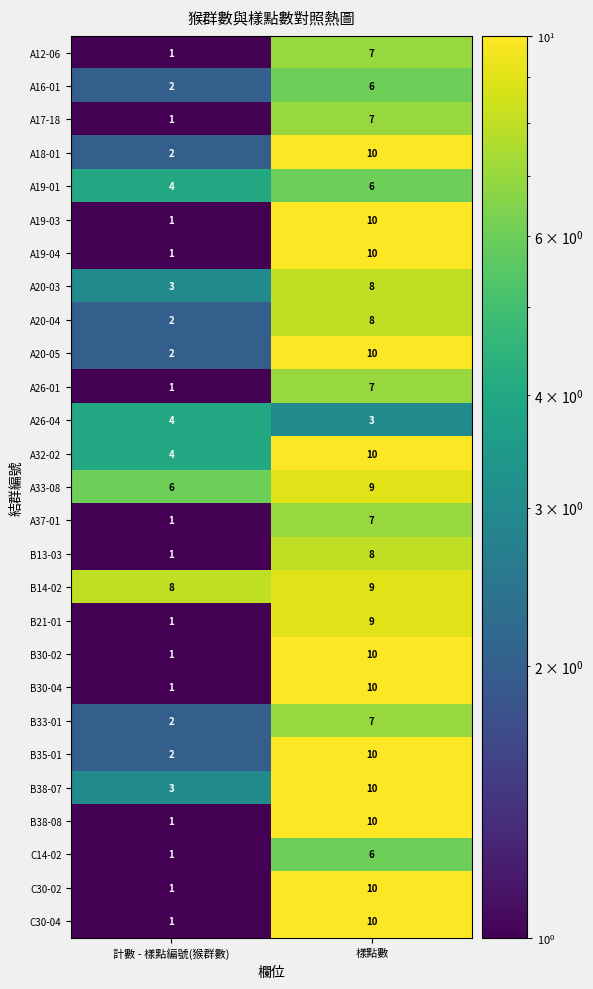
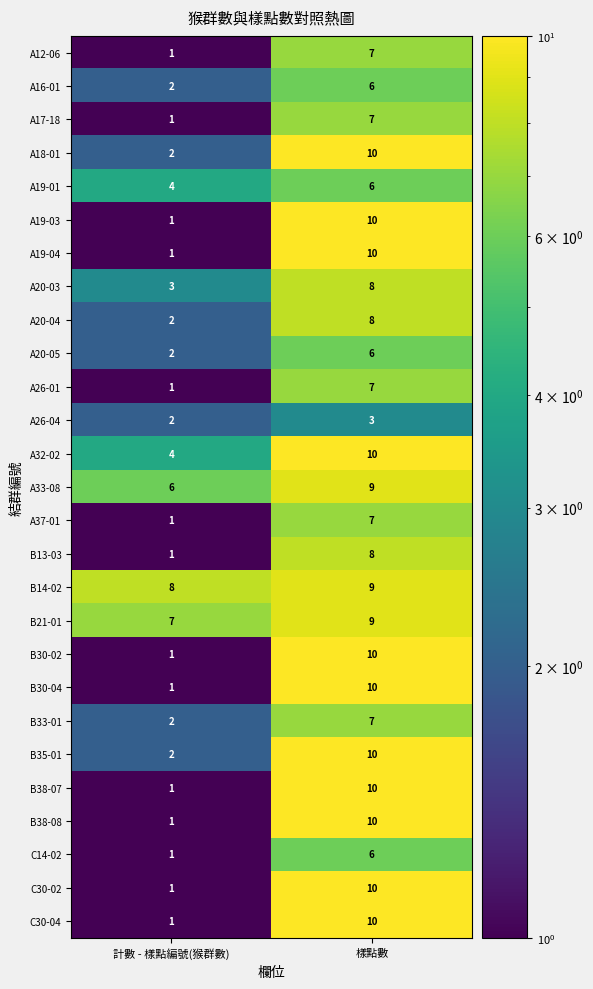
A20-05, 樣點數: 10 -> 6
A26-04, 計數 - 樣點編號(猴群數): 4 -> 2
B21-01, 計數 - 樣點編號(猴群數): 1 -> 7
B38-07, 計數 - 樣點編號(猴群數): 3 -> 1
